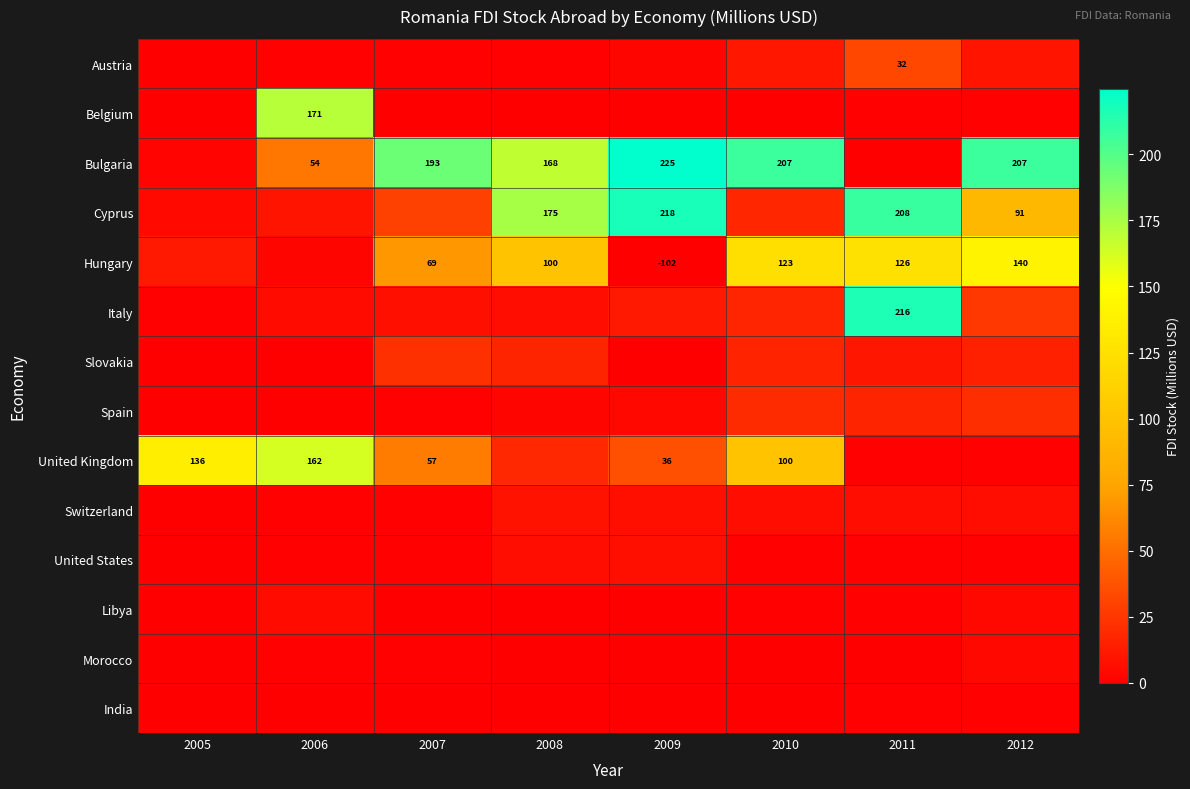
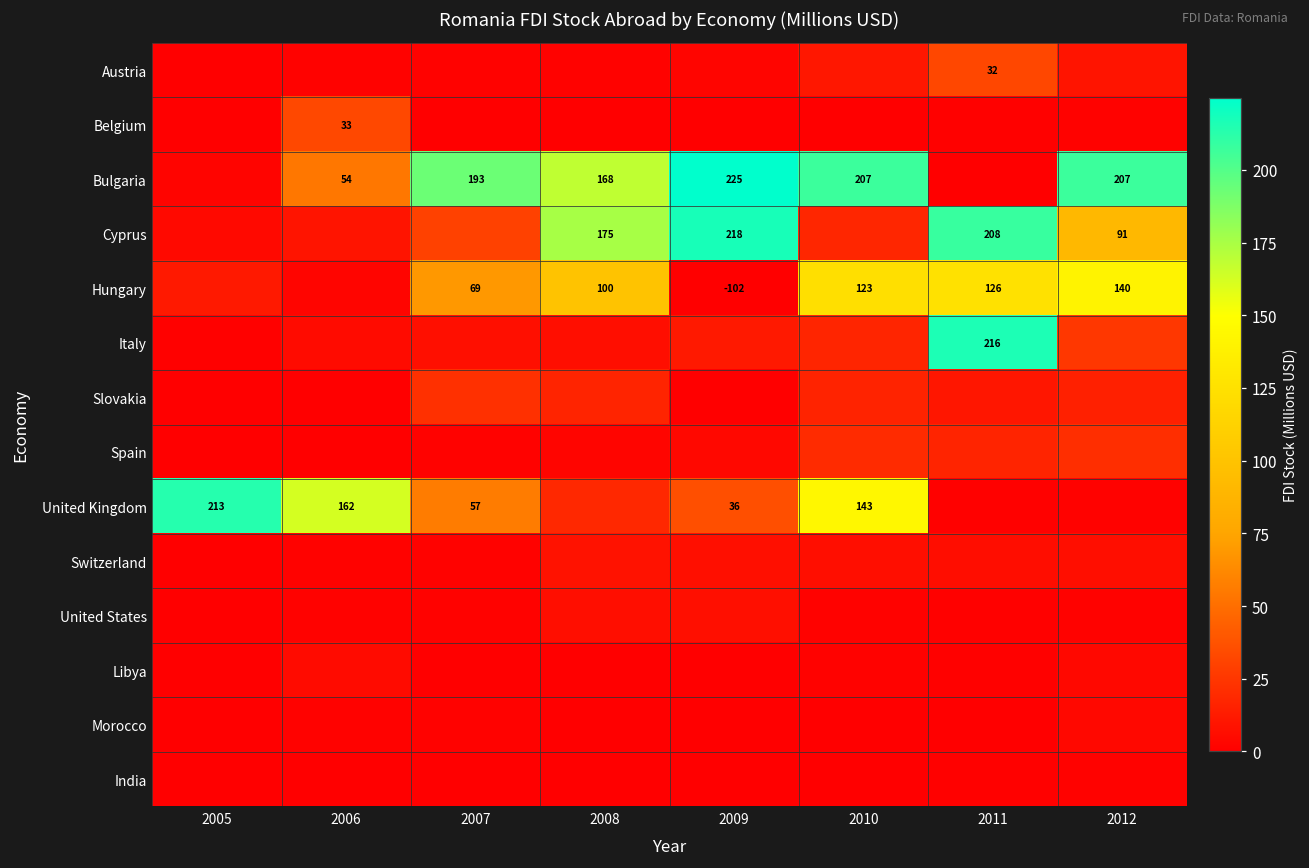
Belgium, 2006: 171 -> 33
United Kingdom, 2005: 136 -> 213
United Kingdom, 2010: 100 -> 143
